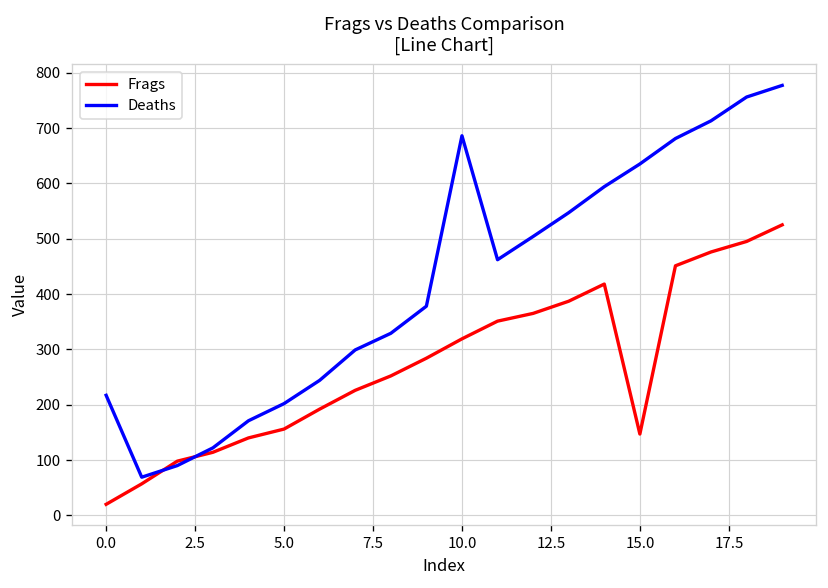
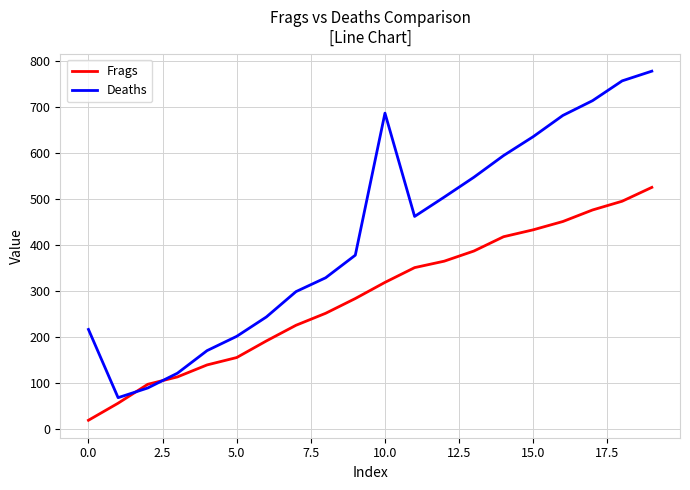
Frags, 15.0: 150 -> 430
